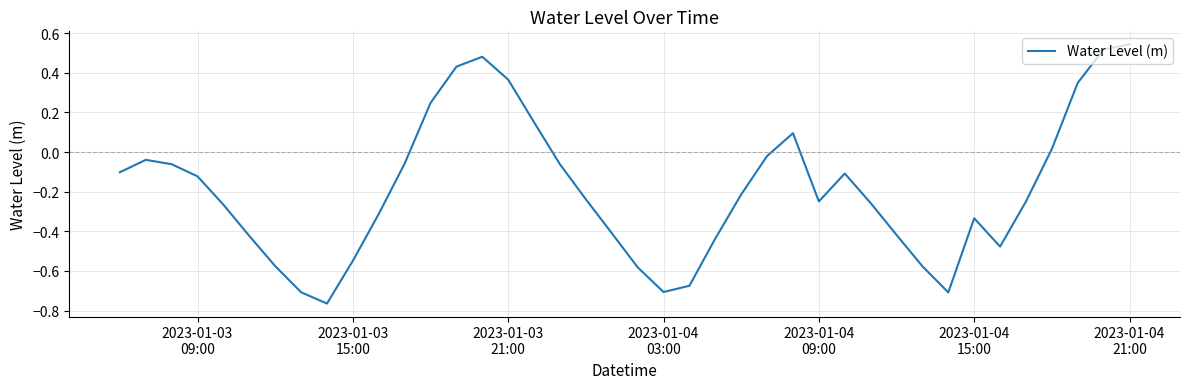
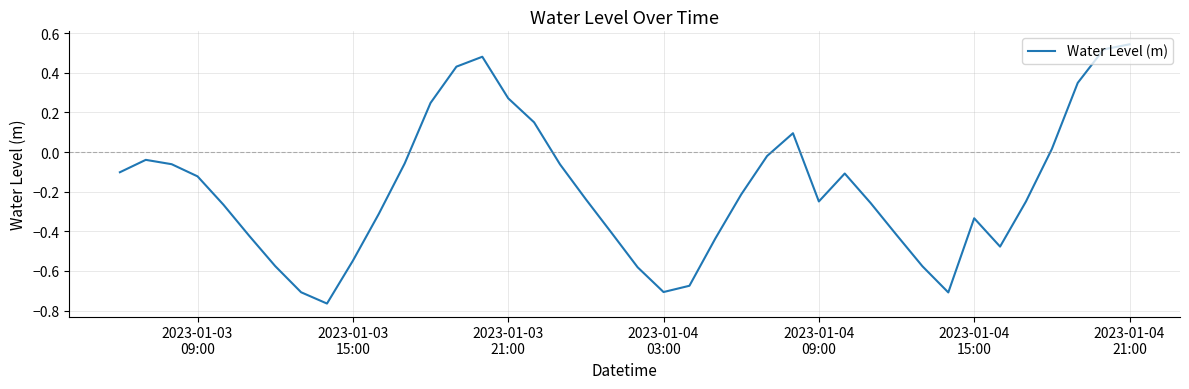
2023-01-03 21:00: 0.37 -> 0.27
